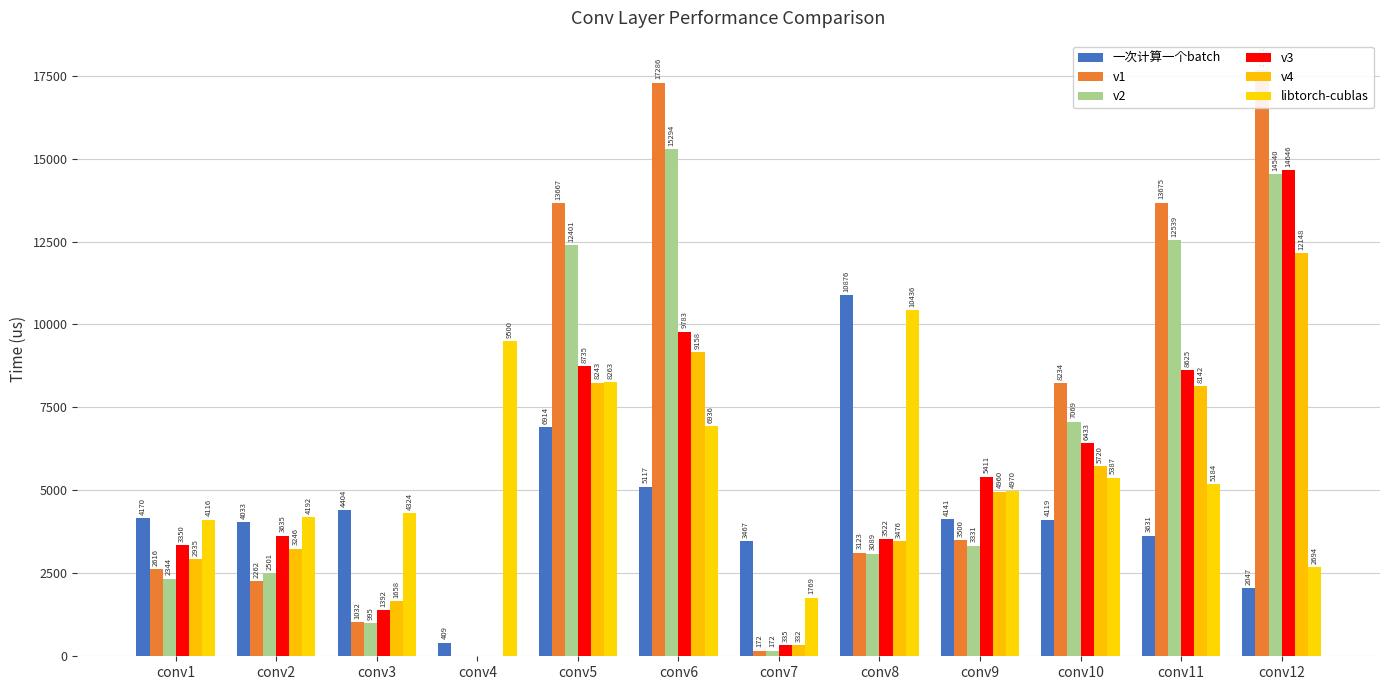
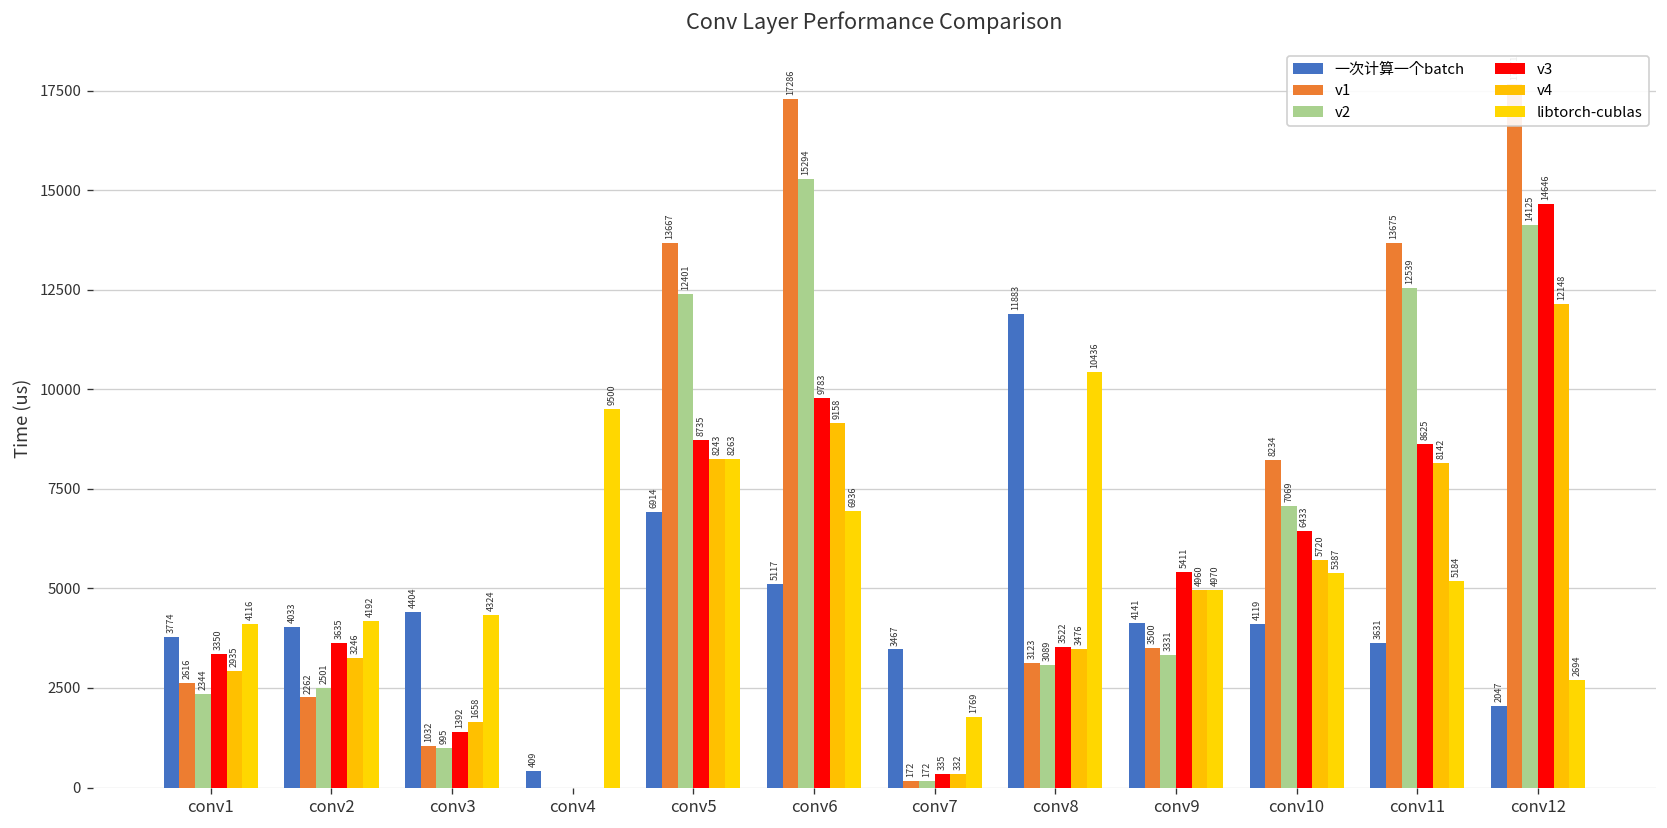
一次计算一个batch, conv1: 4170 -> 3774
一次计算一个batch, conv8: 10876 -> 11883
v2, conv12: 14540 -> 14125
